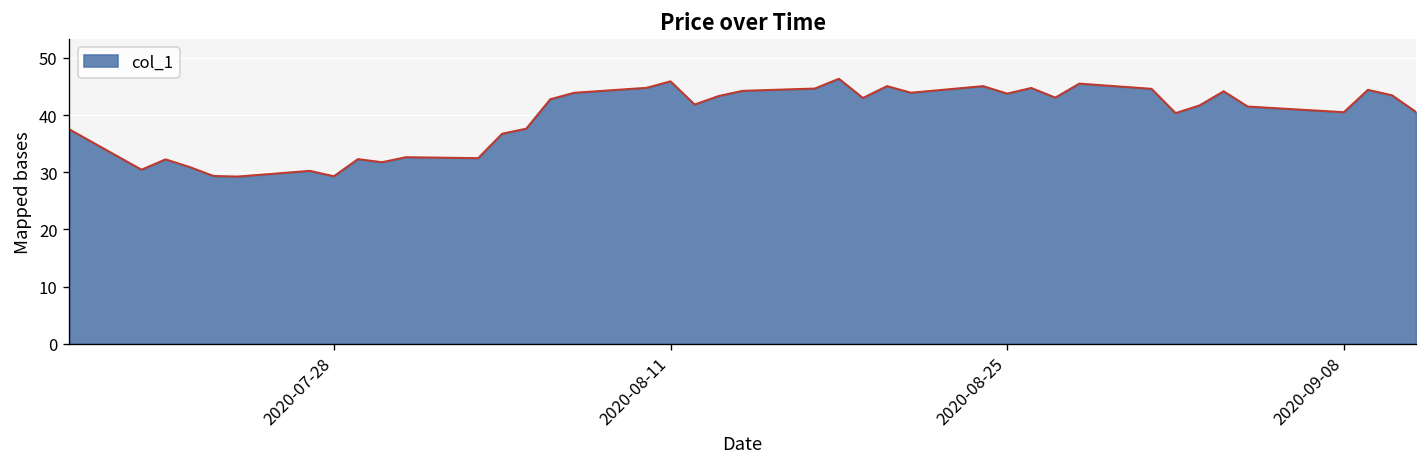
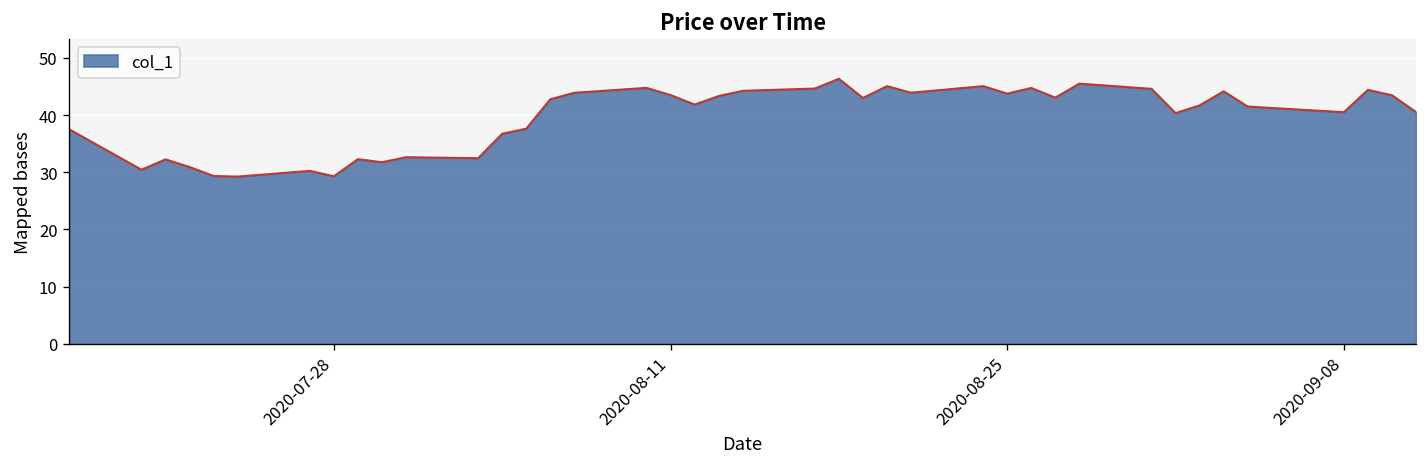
2020-08-11: 46 -> 44
